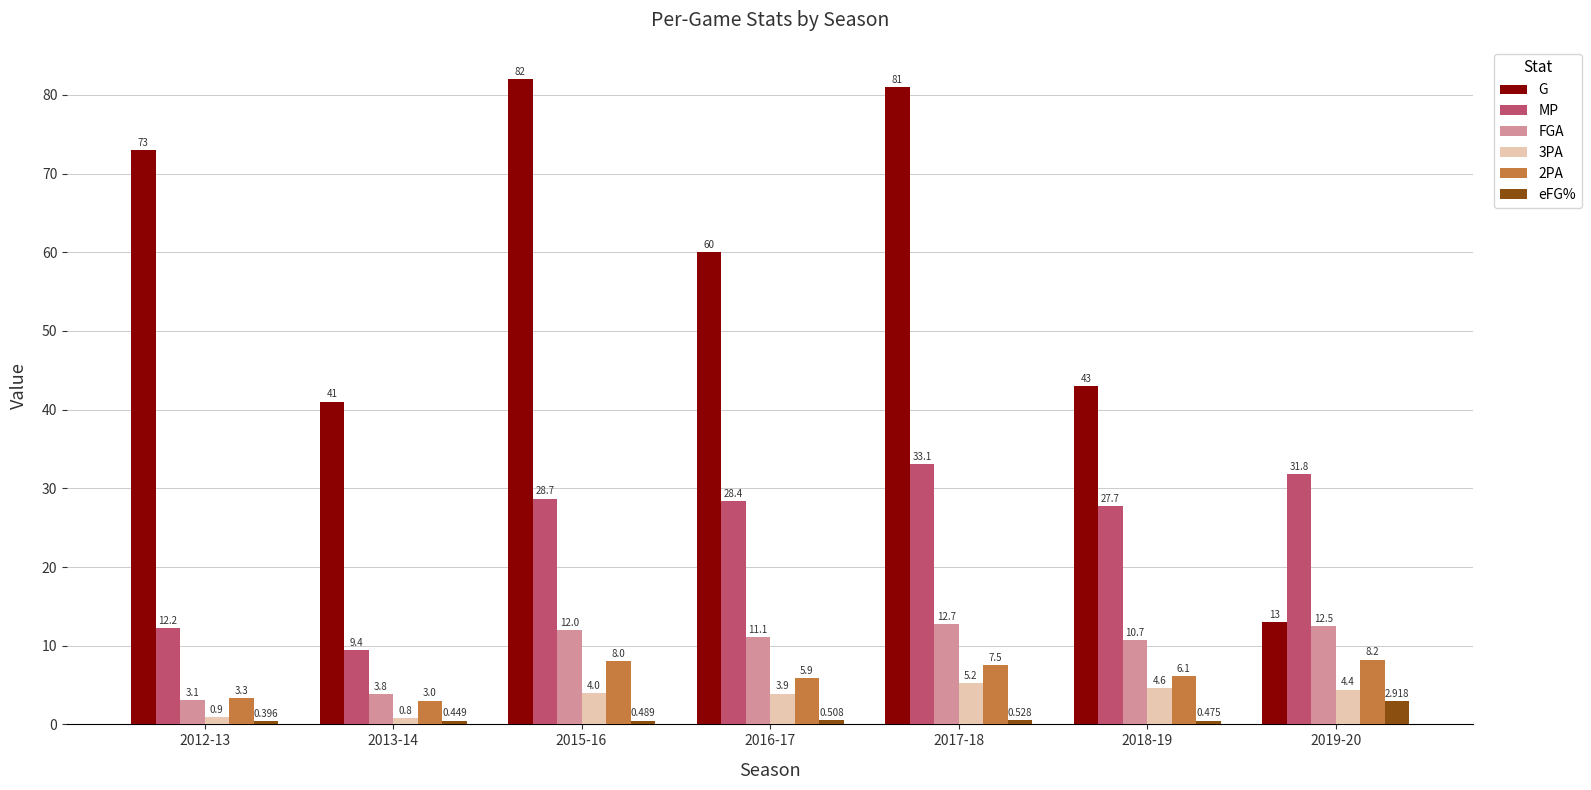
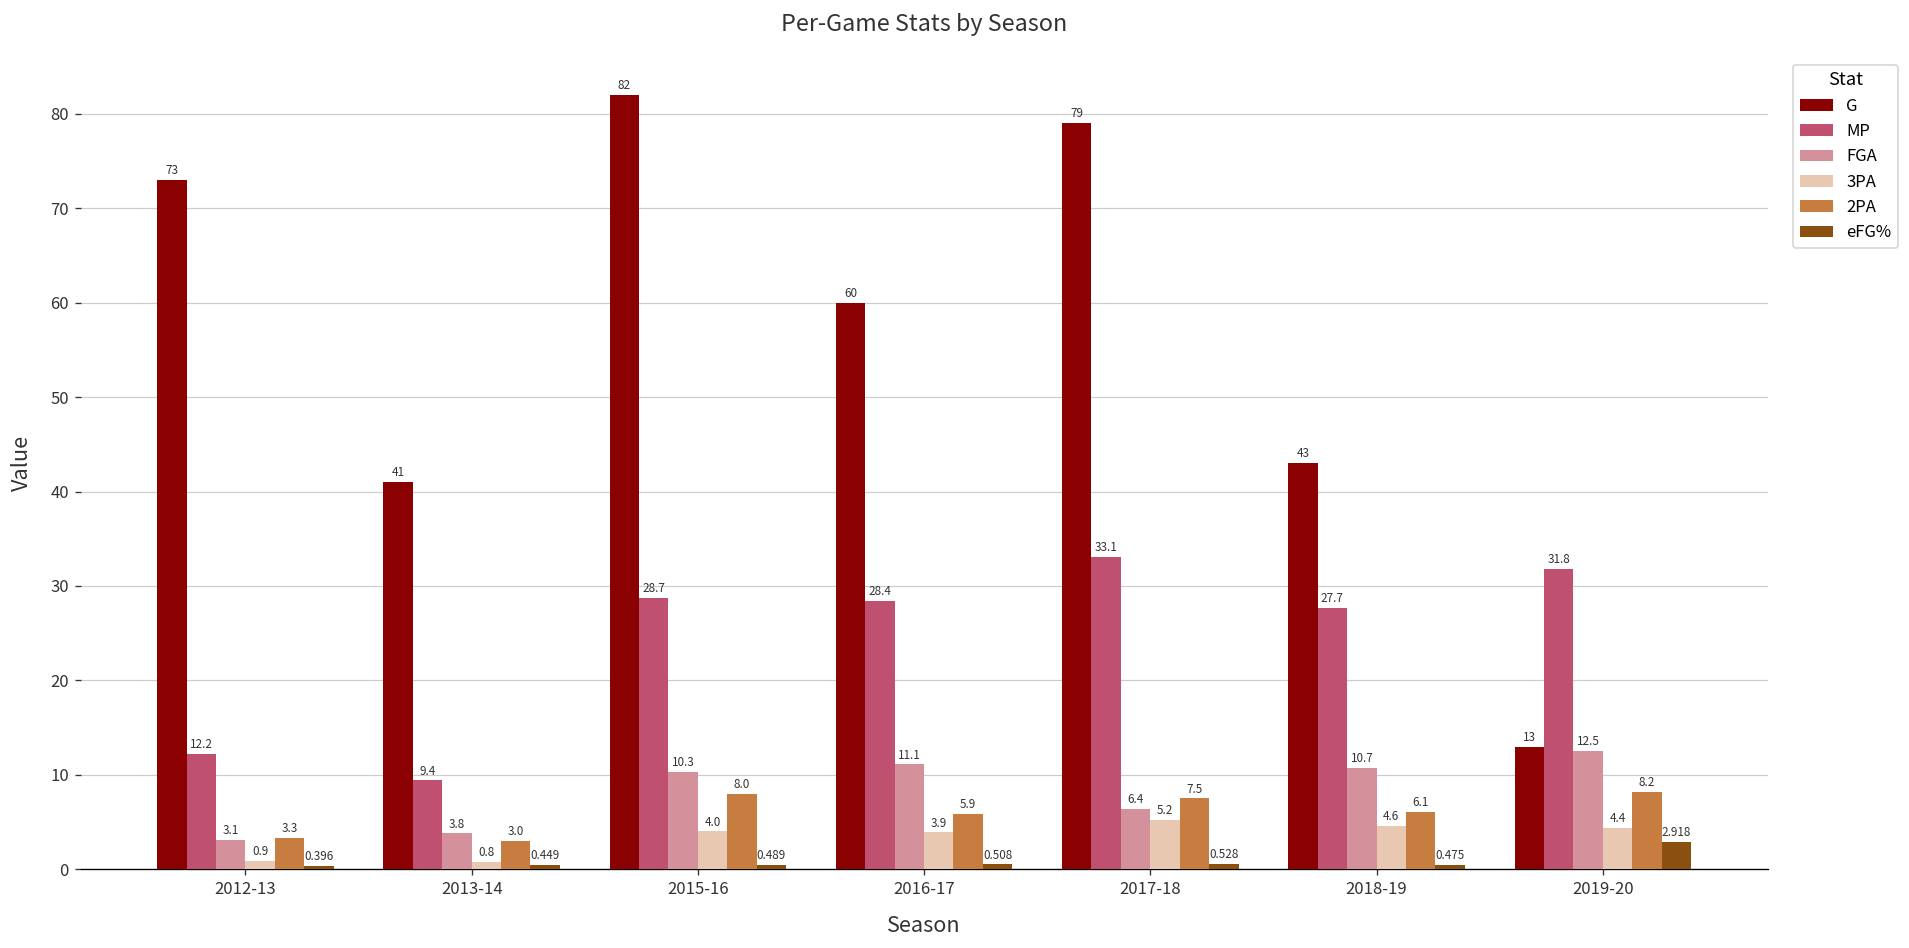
FGA, 2015-16: 12.0 -> 10.3
G, 2017-18: 81 -> 79
FGA, 2017-18: 12.7 -> 6.4
